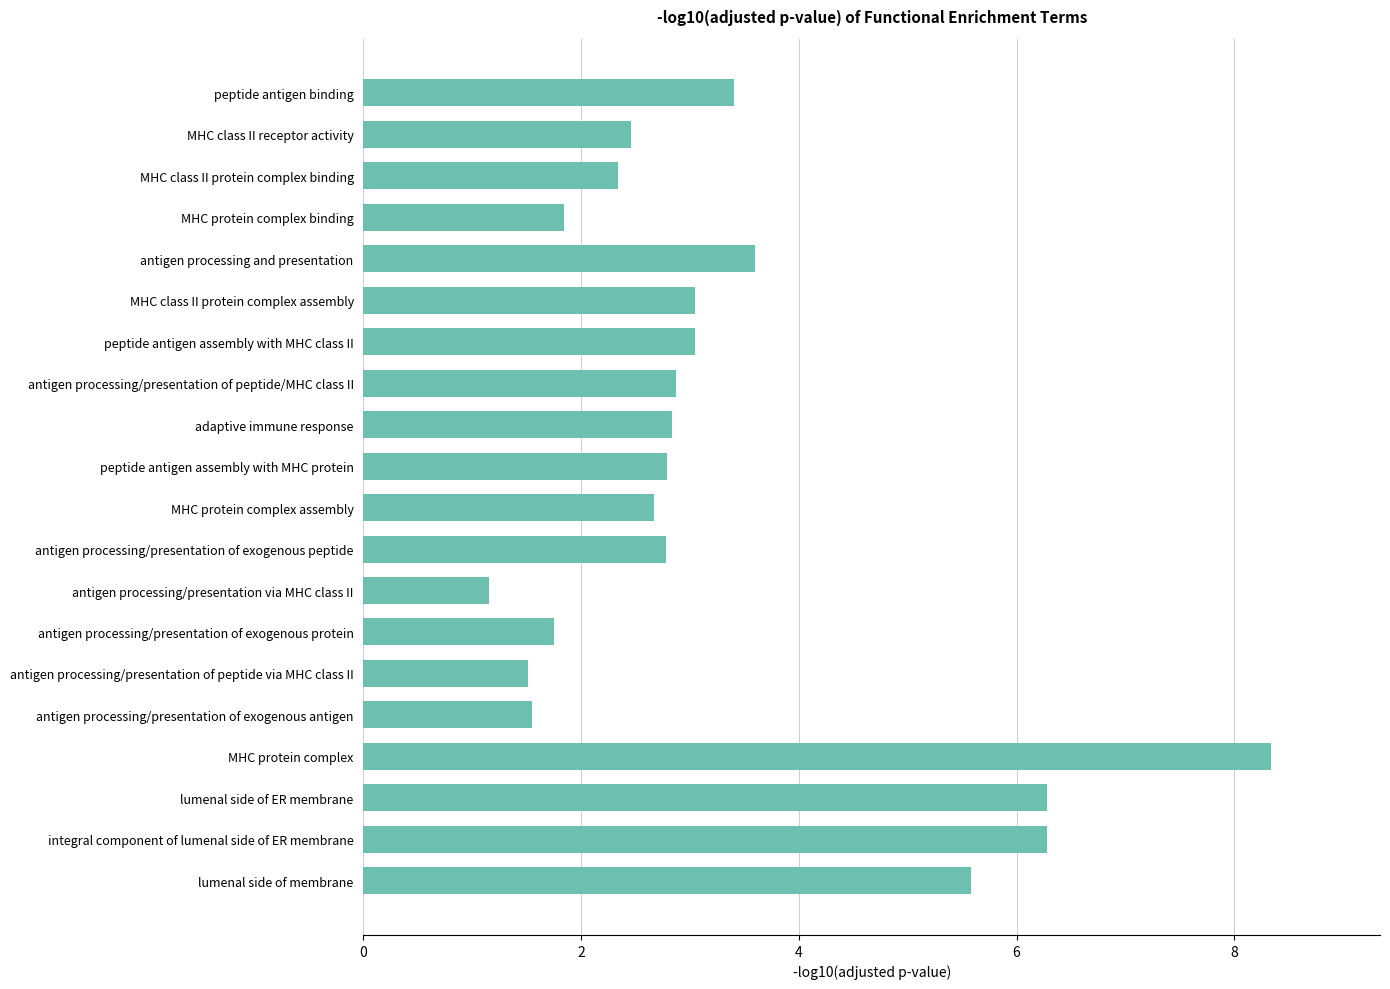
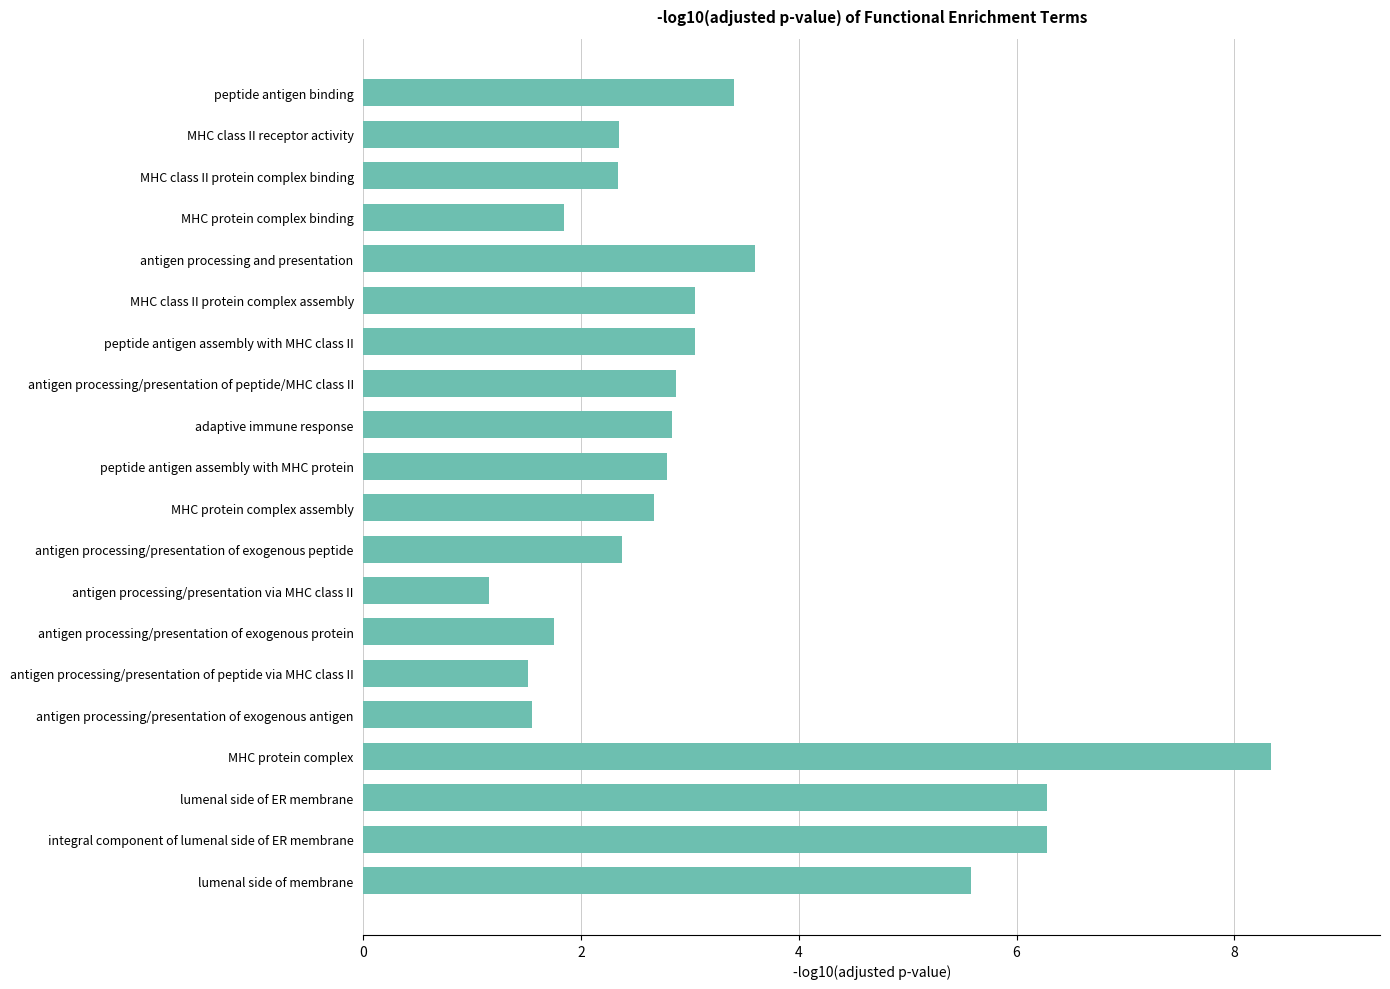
MHC class II receptor activity: 2.46 -> 2.35
antigen processing/presentation of exogenous peptide: 2.78 -> 2.38
